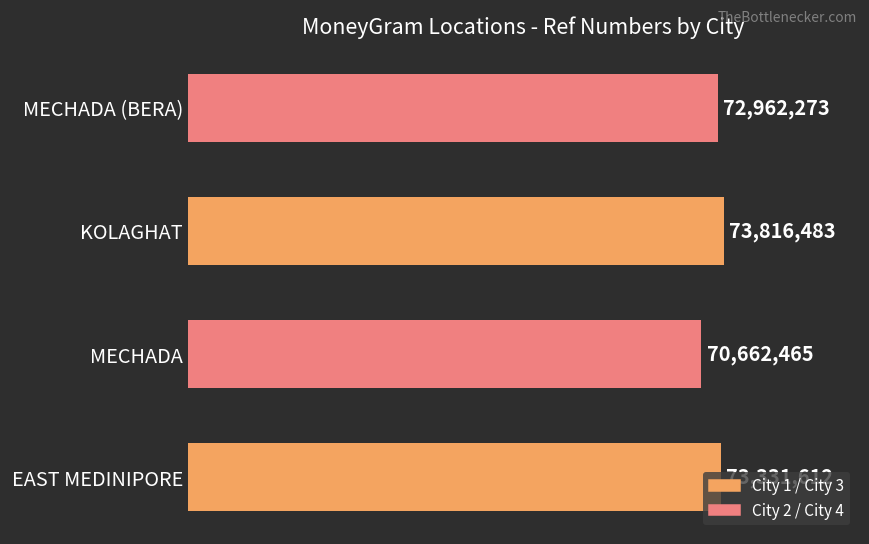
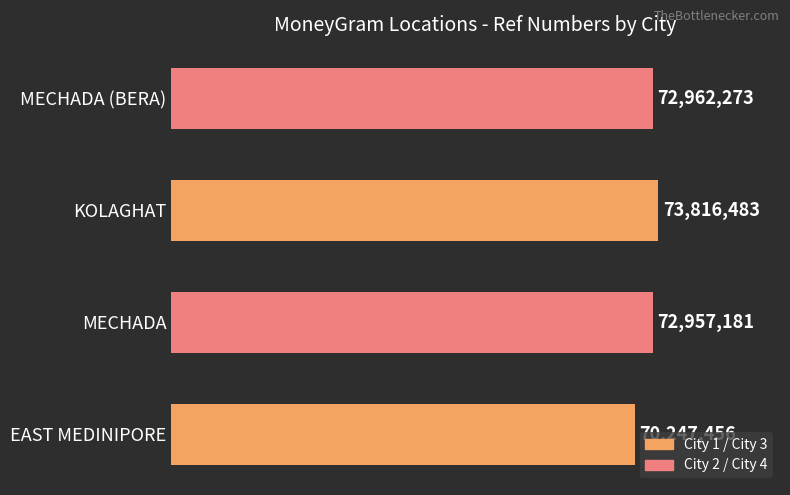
MECHADA: 70,662,465 -> 72,957,181
EAST MEDINIPORE: 73,331,612 -> 70,247,456
